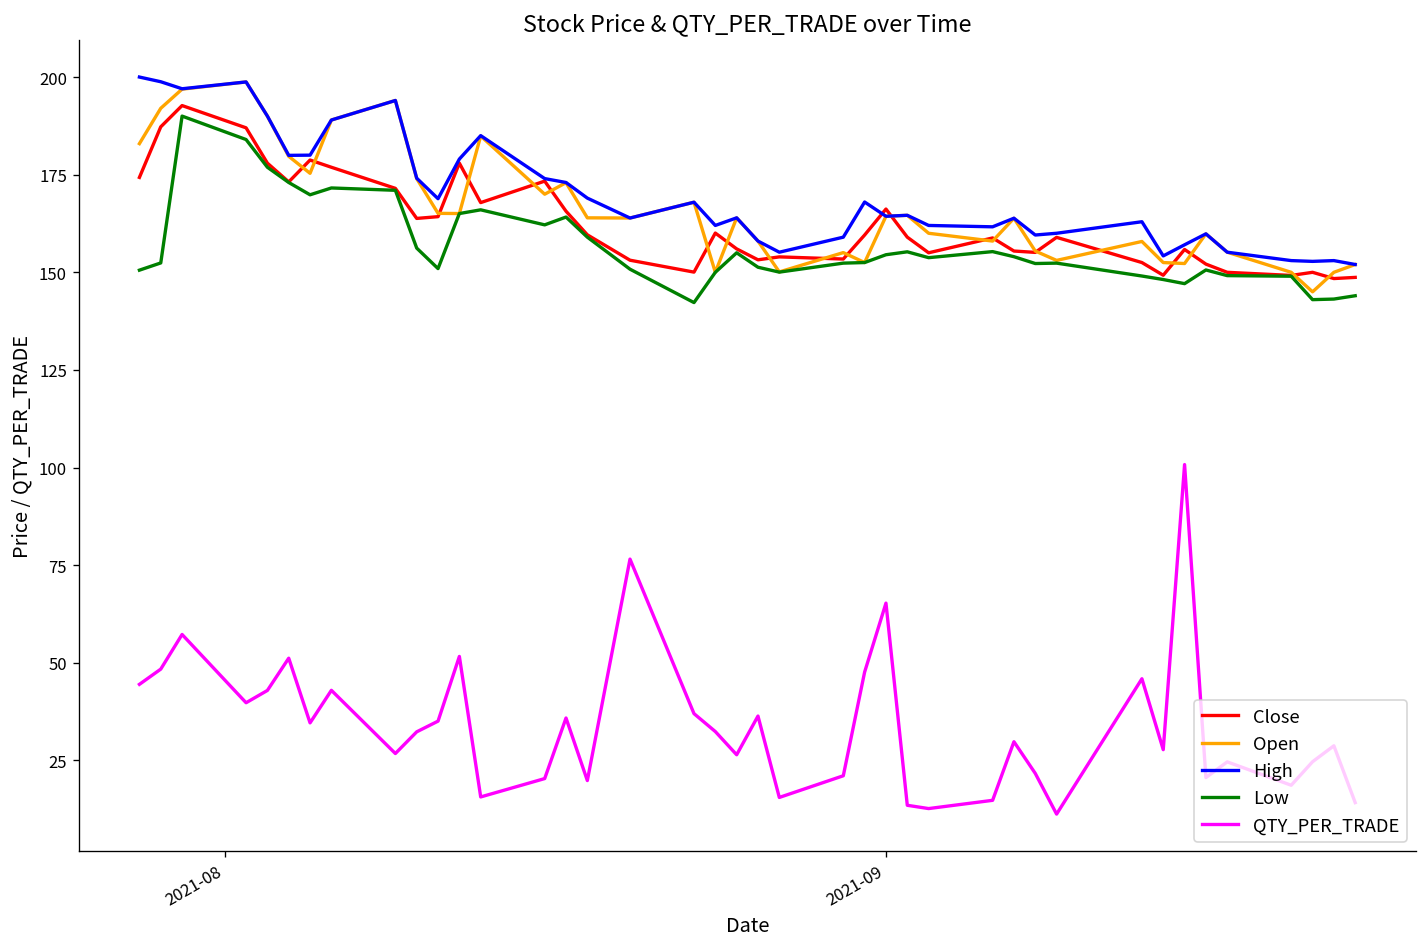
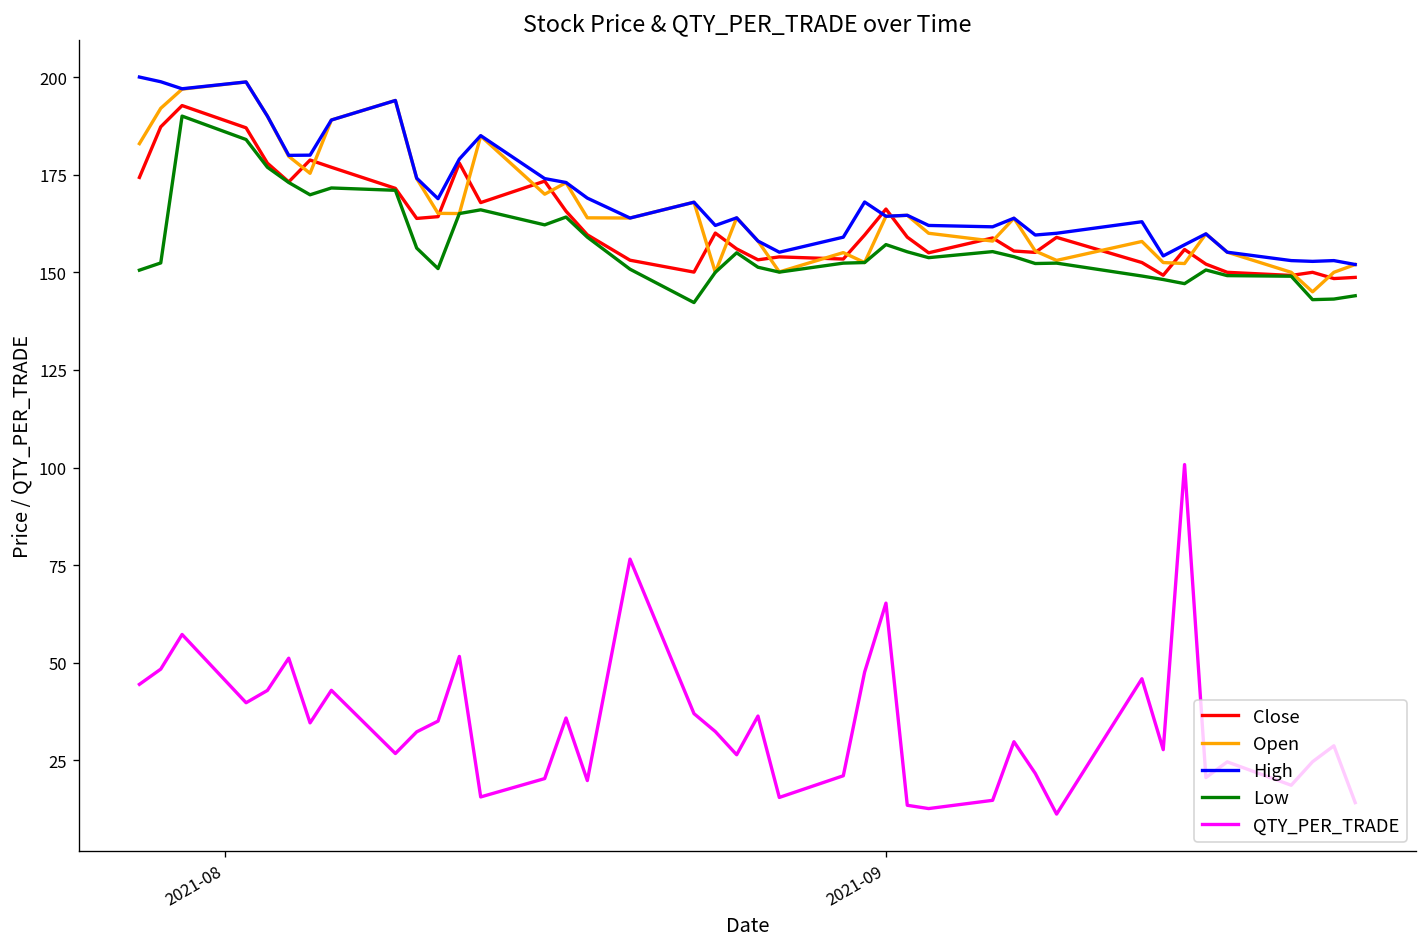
Low, 2021-09: 155 -> 157
